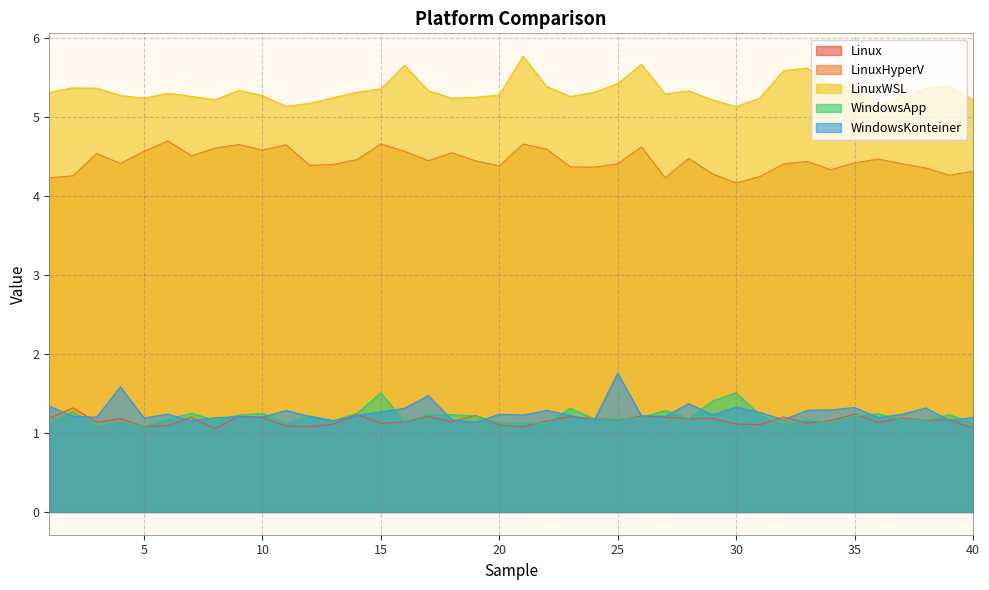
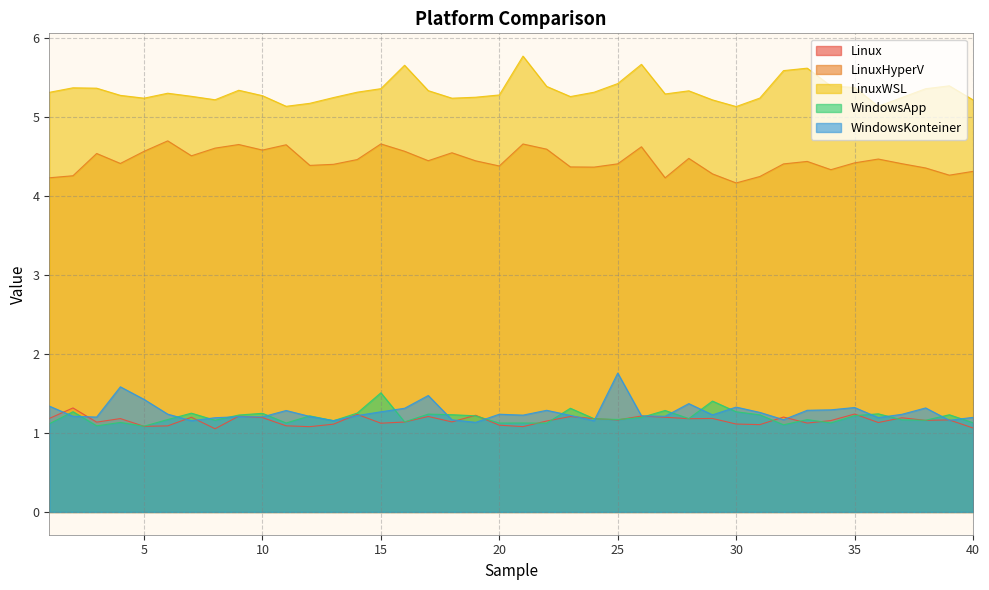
WindowsKonteiner, 5: 1.2 -> 1.4
WindowsApp, 30: 1.5 -> 1.3
